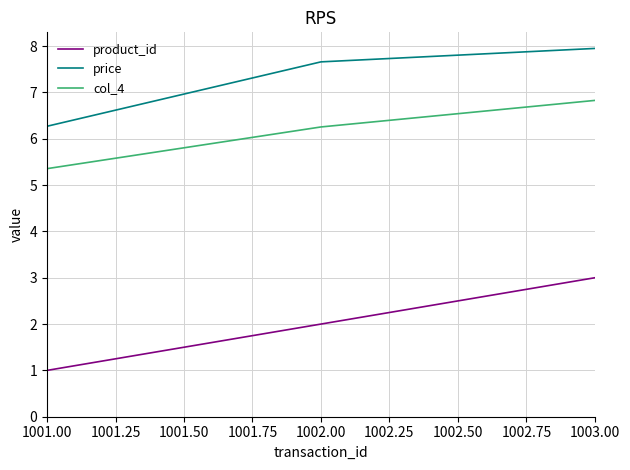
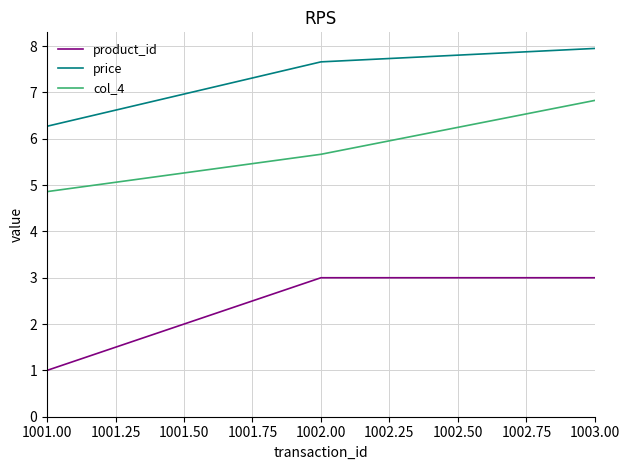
col_4, 1001.00: 5.4 -> 4.9
product_id, 1002.00: 2 -> 3
col_4, 1002.00: 6.3 -> 5.7
